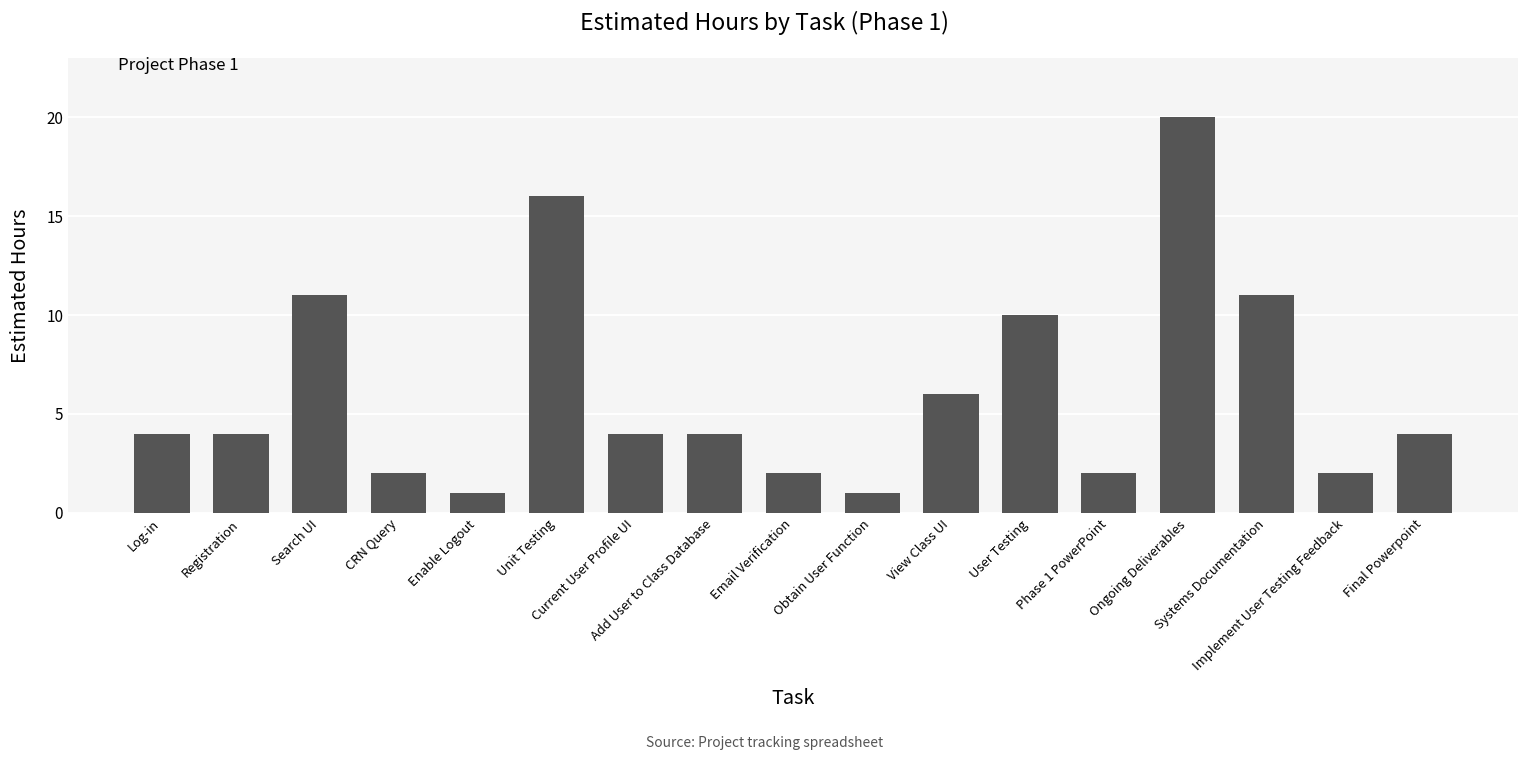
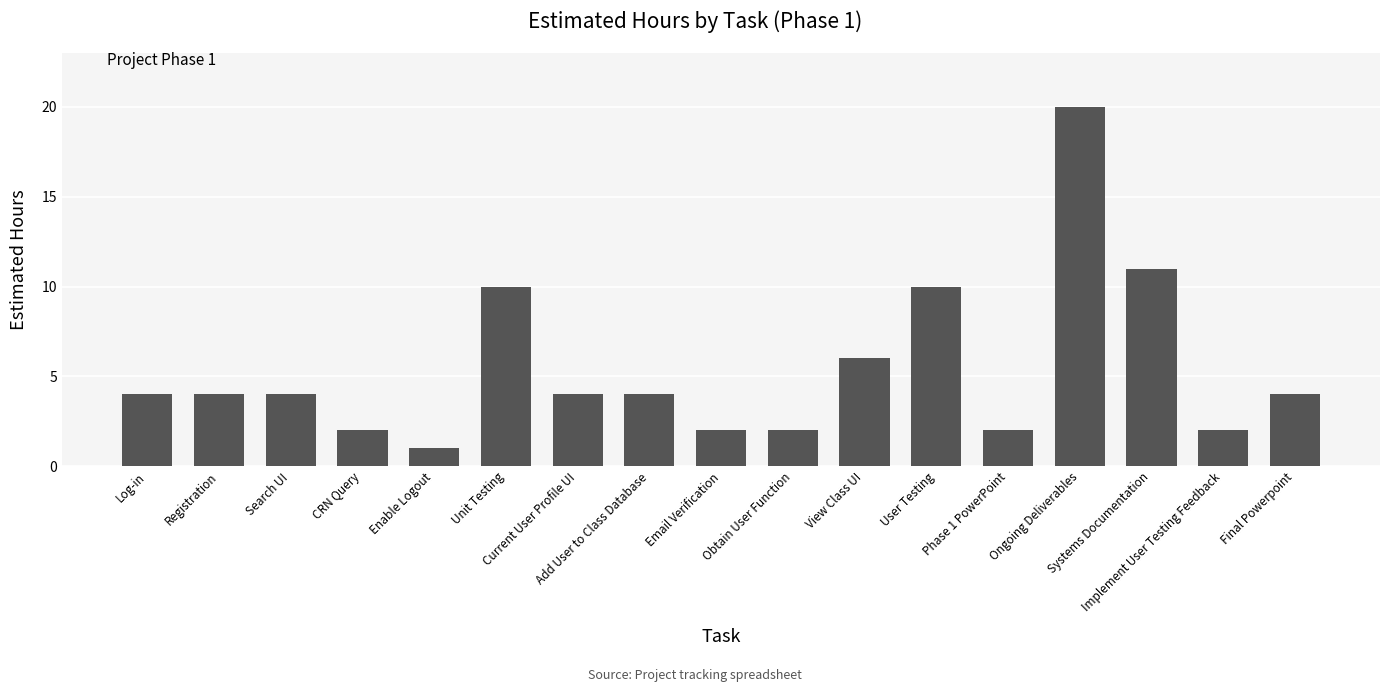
Search UI: 11 -> 4
Unit Testing: 16 -> 10
Obtain User Function: 1 -> 2
